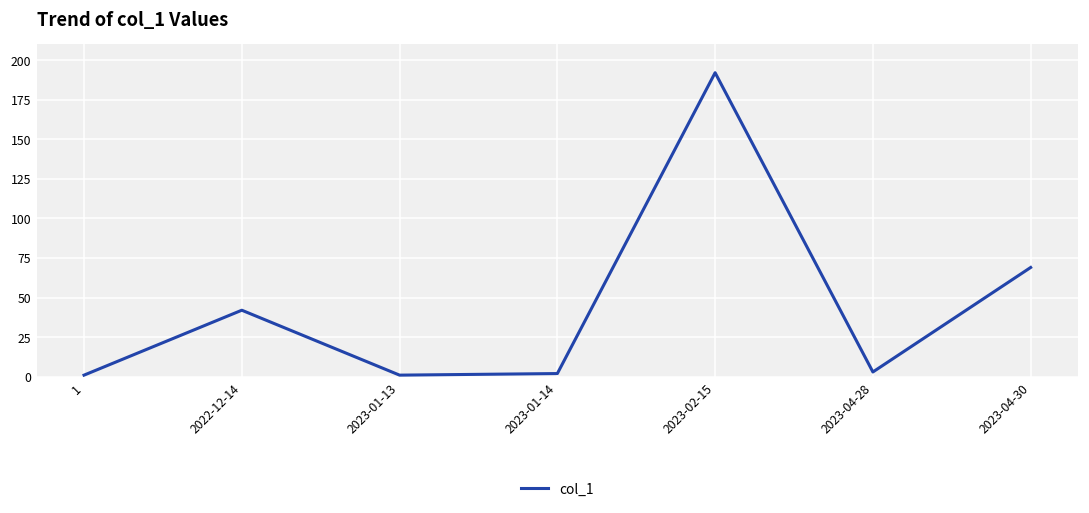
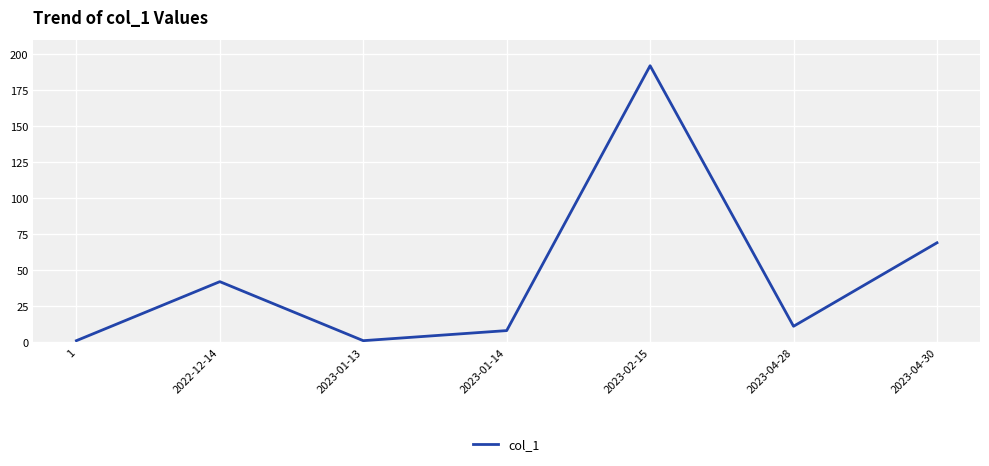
2023-01-14: 2 -> 8
2023-04-28: 3 -> 11
